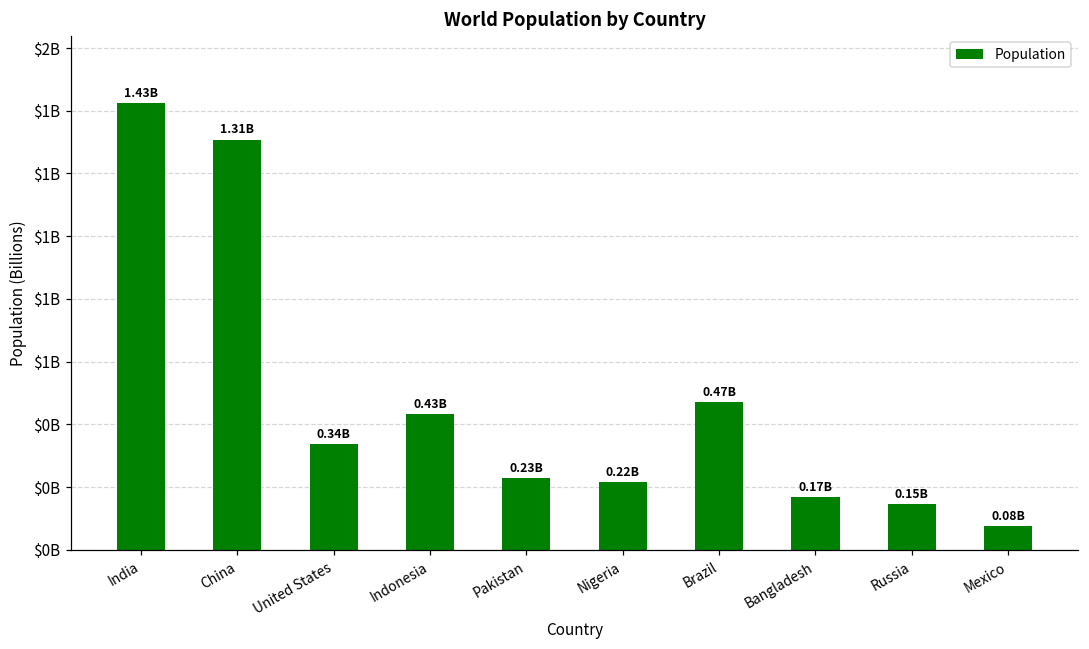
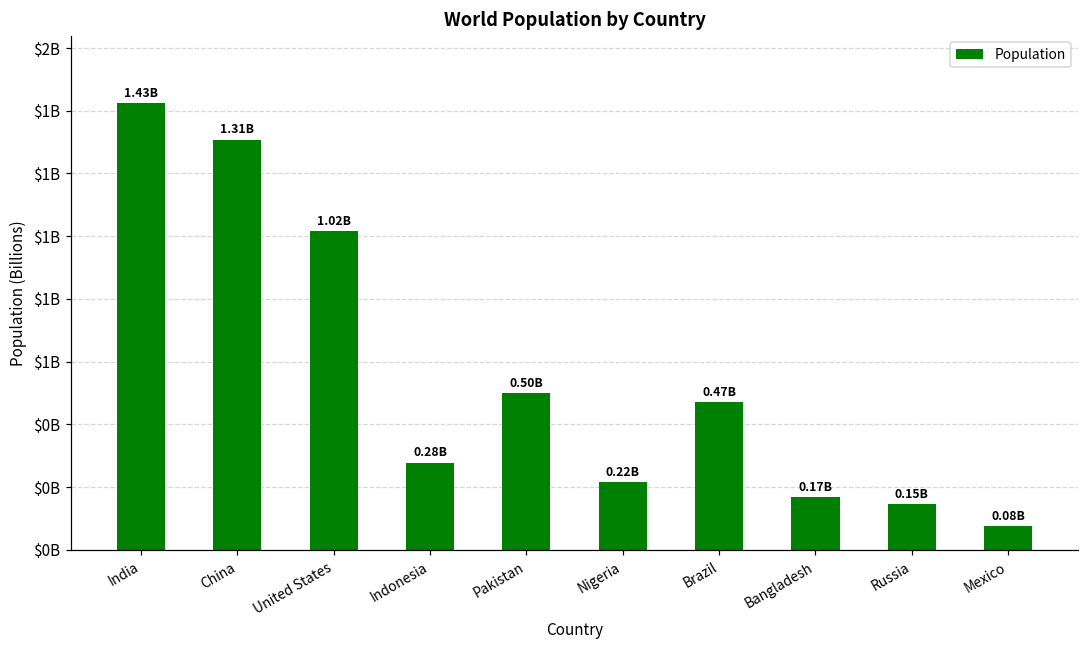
United States: 0.34B -> 1.02B
Indonesia: 0.43B -> 0.28B
Pakistan: 0.23B -> 0.50B
